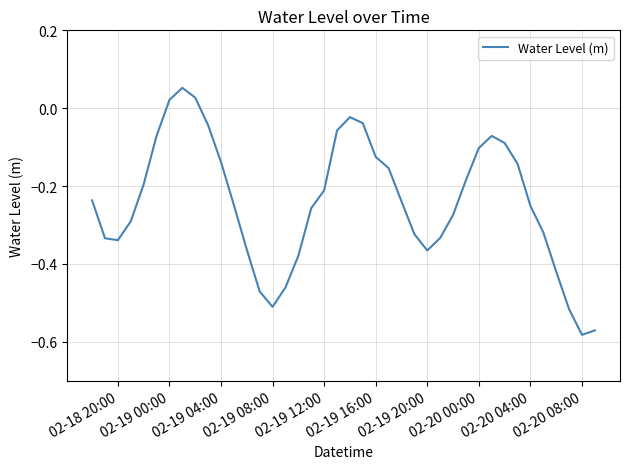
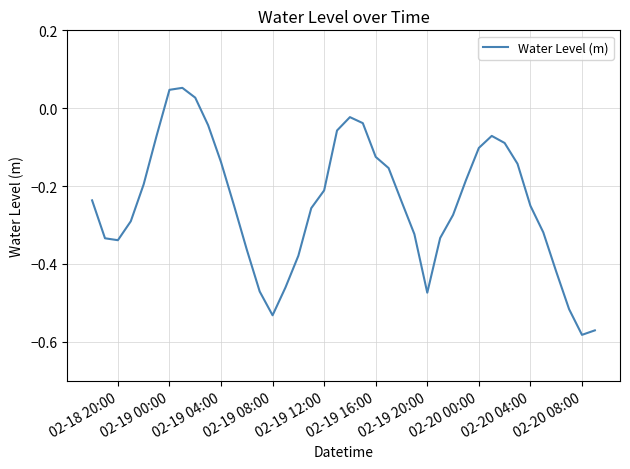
02-19 00:00: 0.02 -> 0.05
02-19 08:00: -0.51 -> -0.53
02-19 20:00: -0.37 -> -0.47
